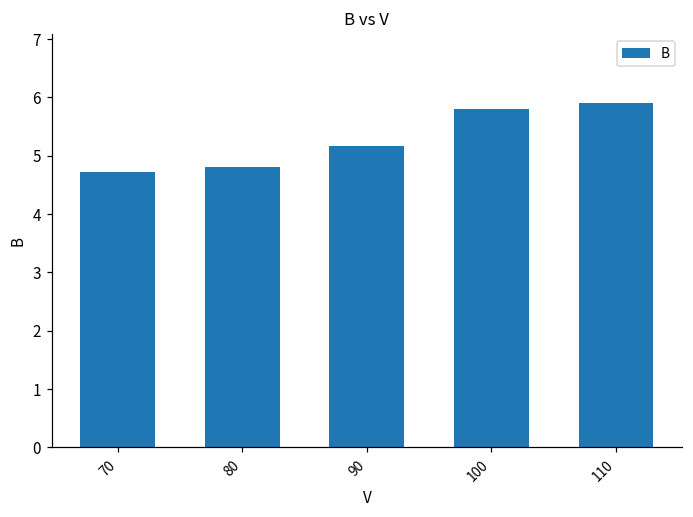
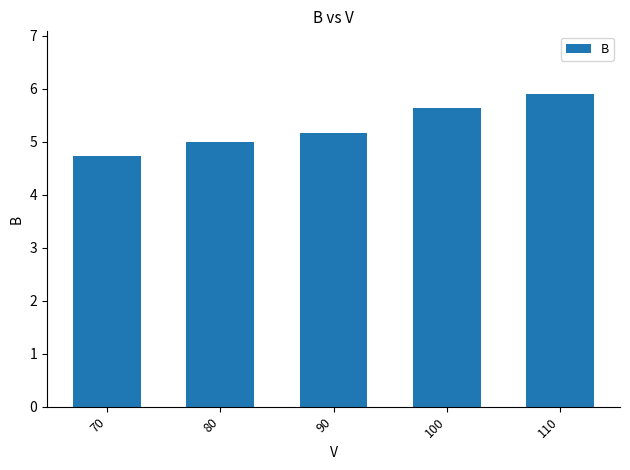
80: 4.8 -> 5.0
100: 5.8 -> 5.6
